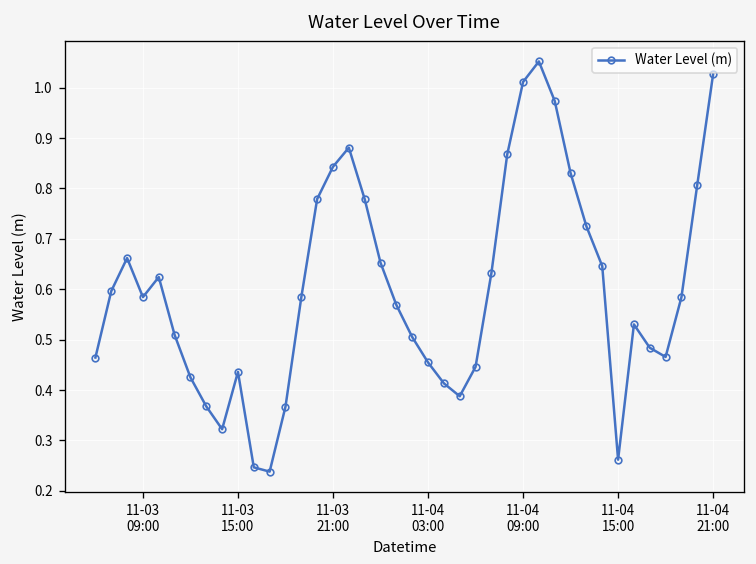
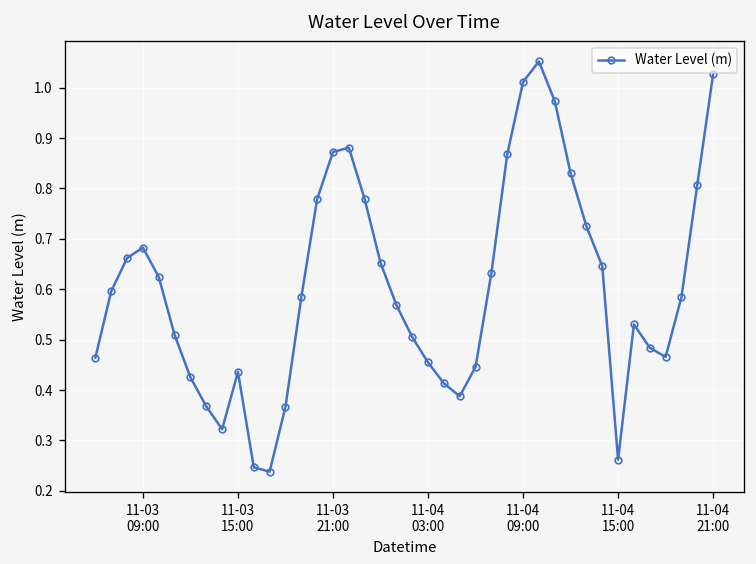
11-03 09:00: 0.58 -> 0.68
11-03 21:00: 0.84 -> 0.87
